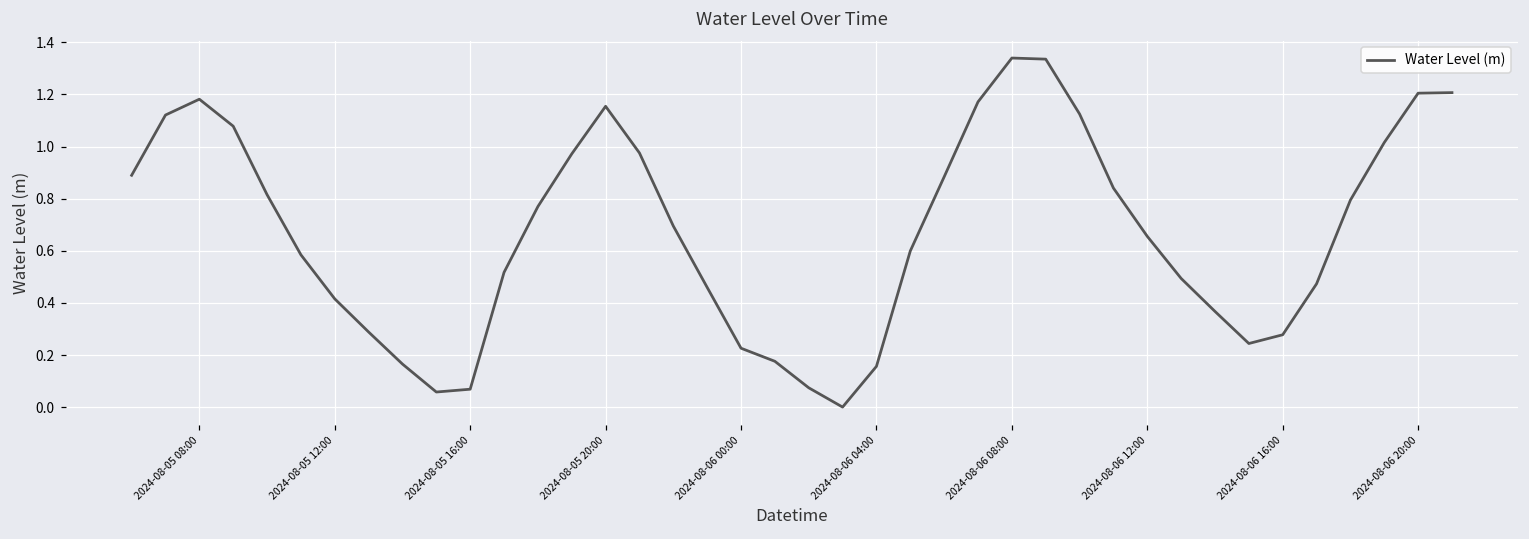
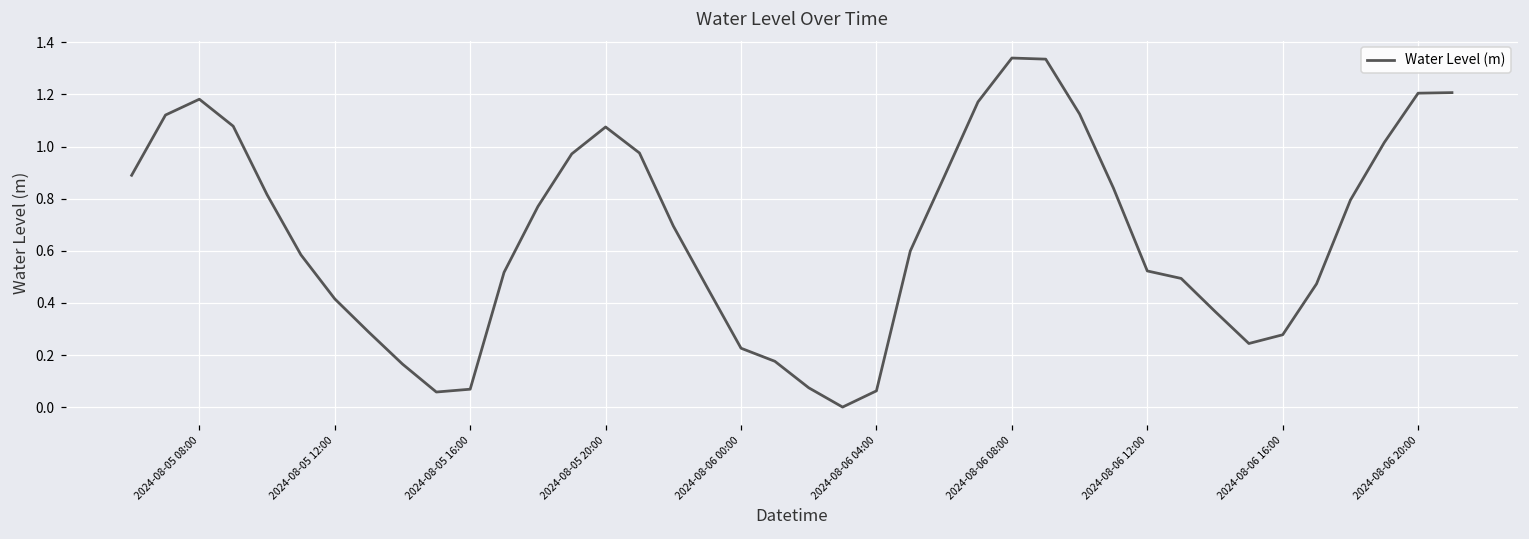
2024-08-05 20:00: 1.15 -> 1.08
2024-08-06 04:00: 0.16 -> 0.06
2024-08-06 12:00: 0.66 -> 0.52
